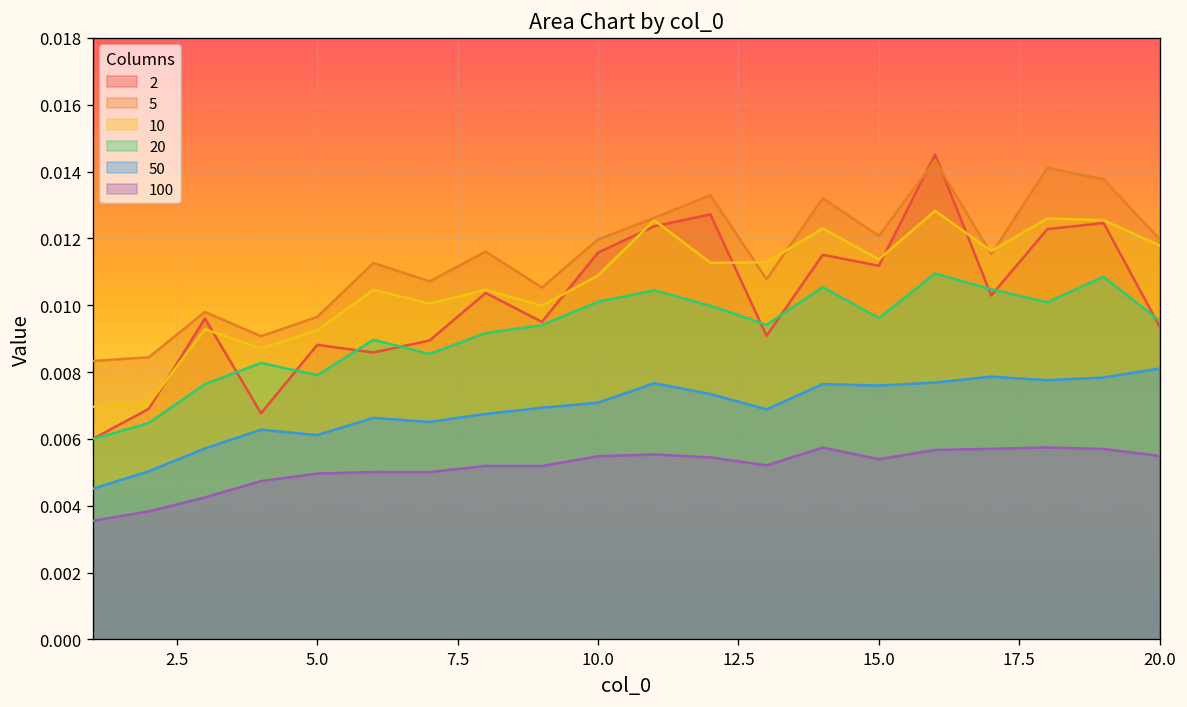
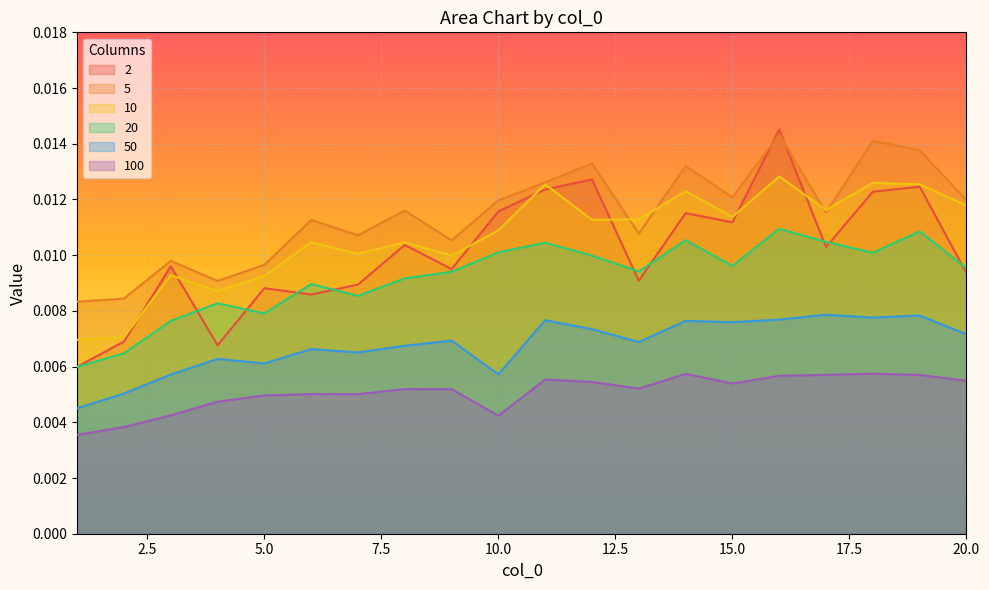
50, 10.0: 0.0071 -> 0.0057
100, 10.0: 0.0055 -> 0.0042
50, 20.0: 0.0081 -> 0.0072
